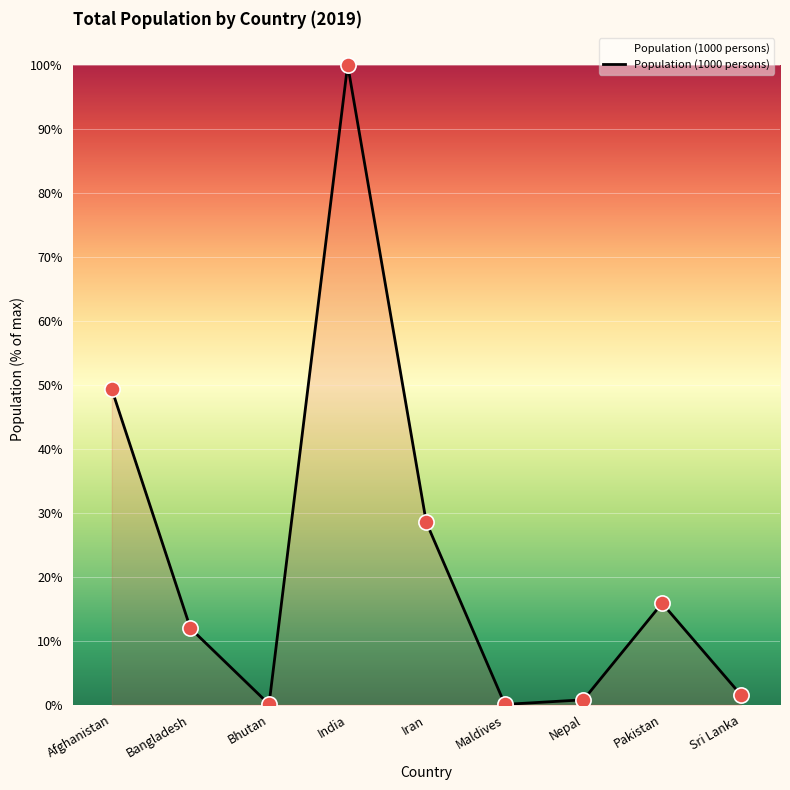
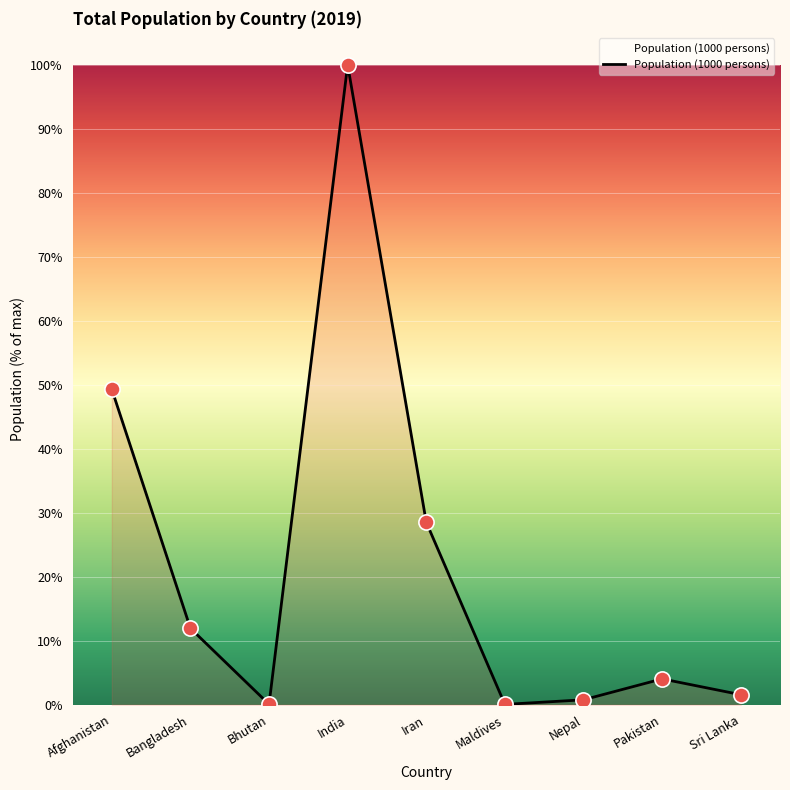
Pakistan: 16% -> 4%
